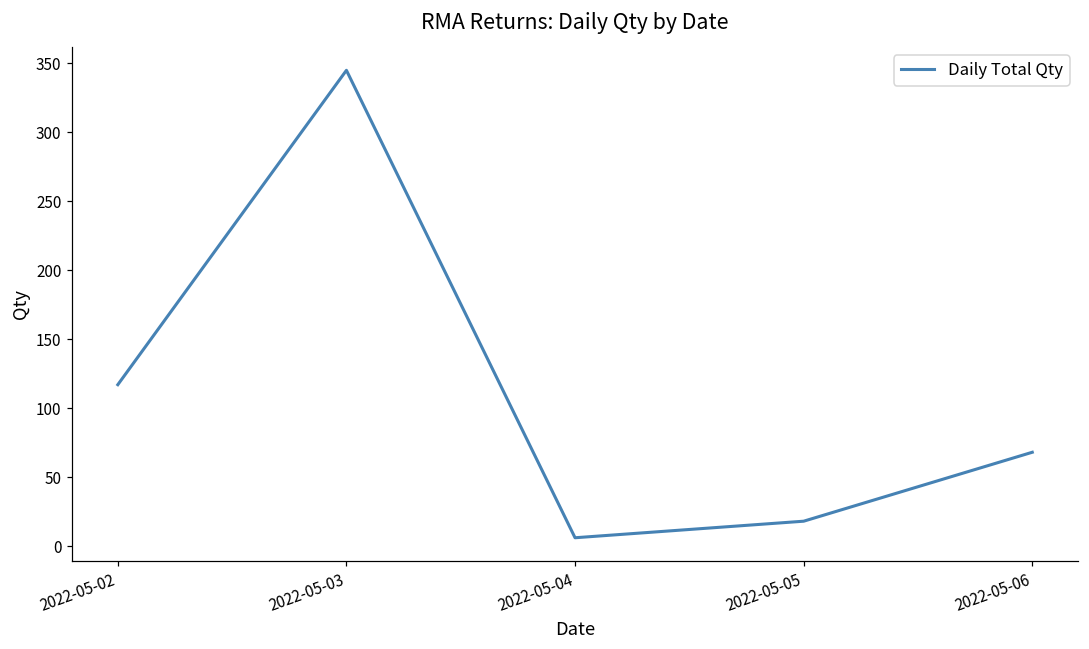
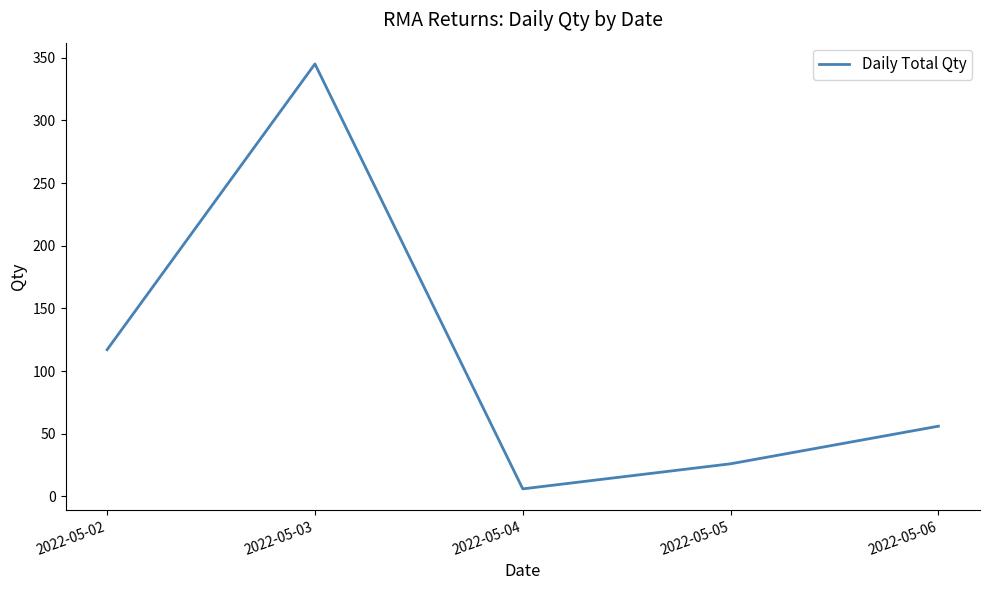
2022-05-05: 18 -> 26
2022-05-06: 68 -> 56
